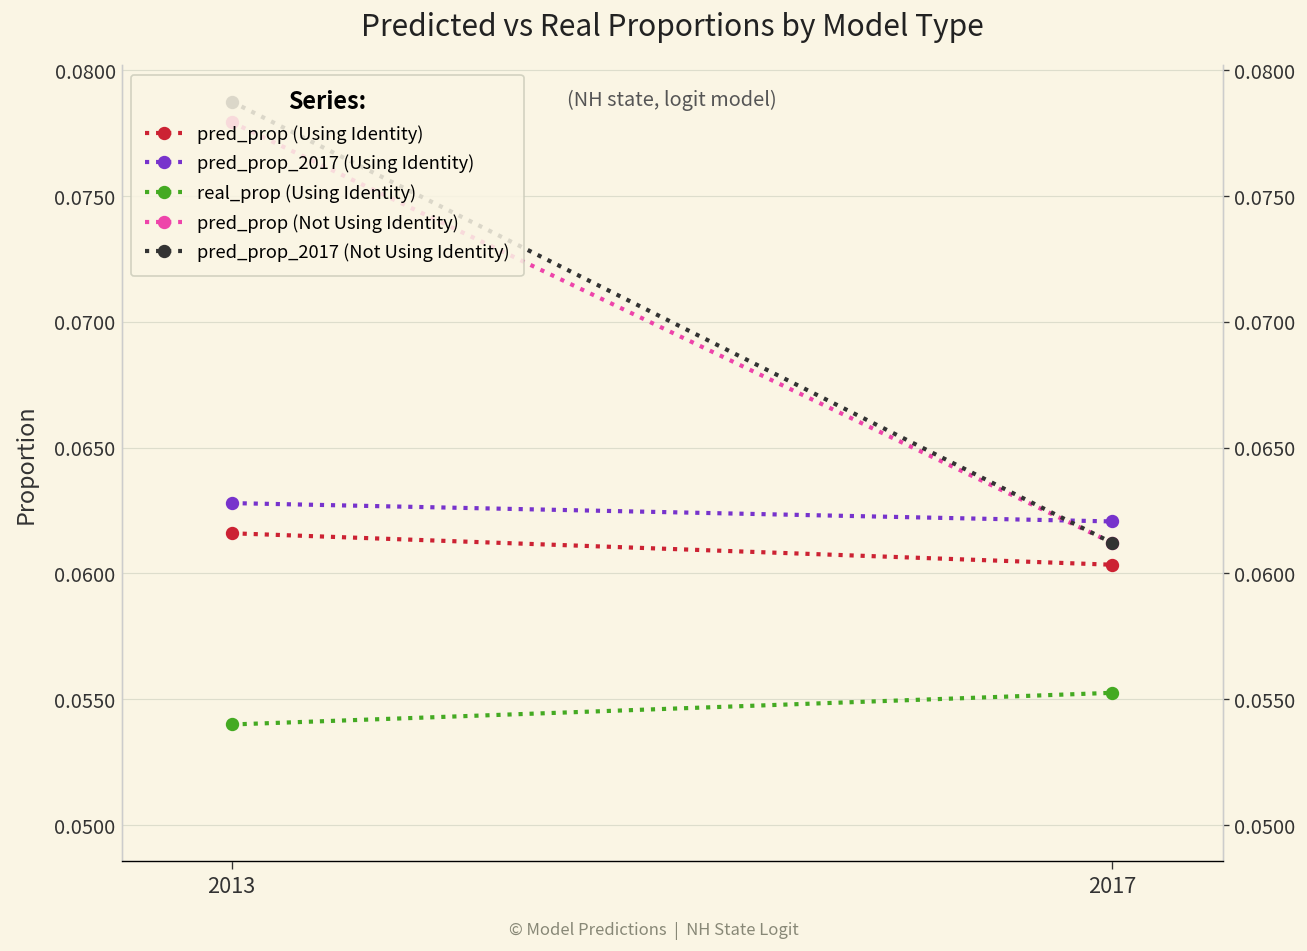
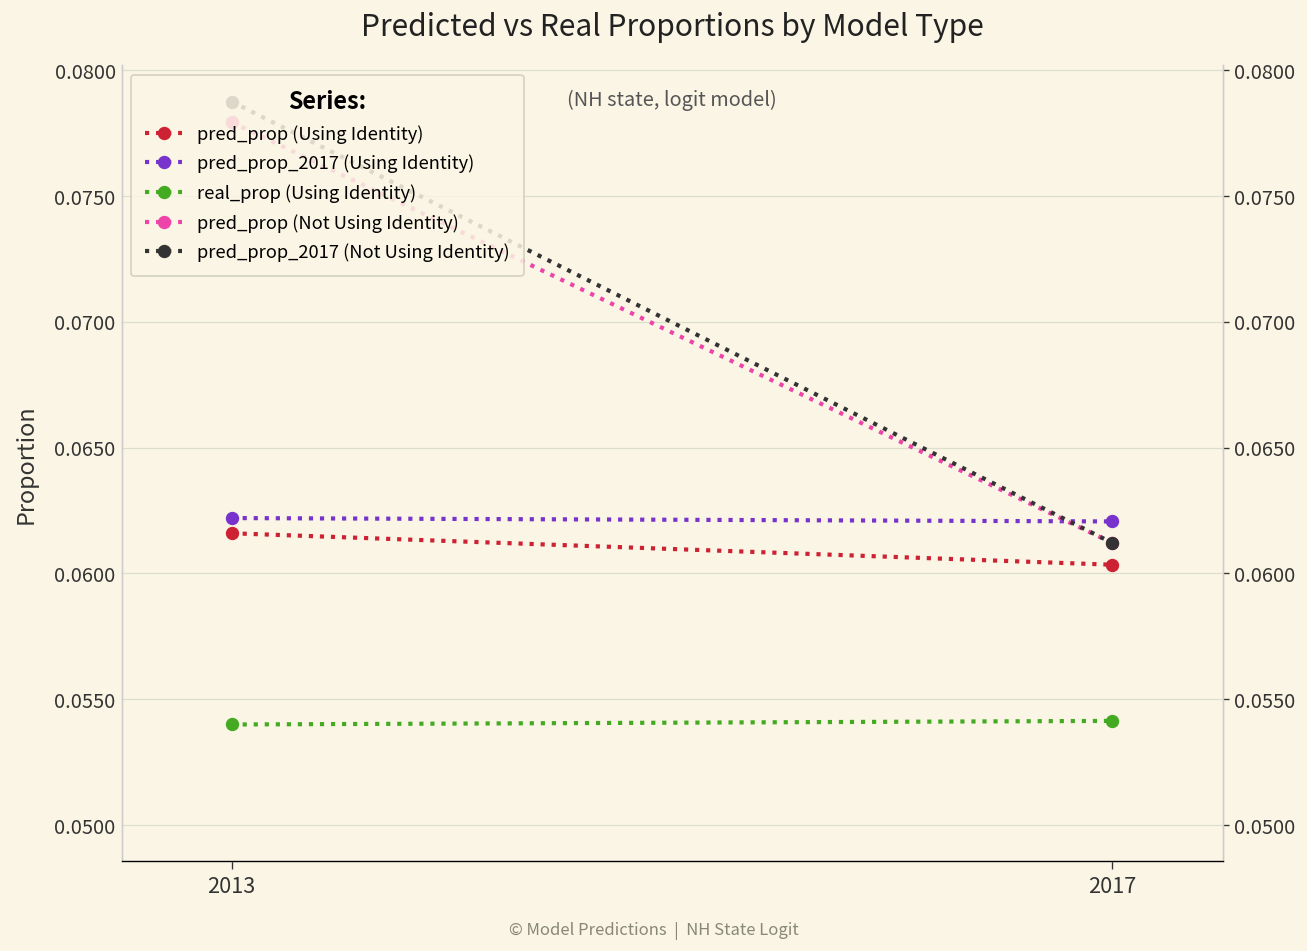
pred_prop_2017 (Using Identity), 2013: 0.0628 -> 0.0622
real_prop (Using Identity), 2017: 0.0553 -> 0.0541
